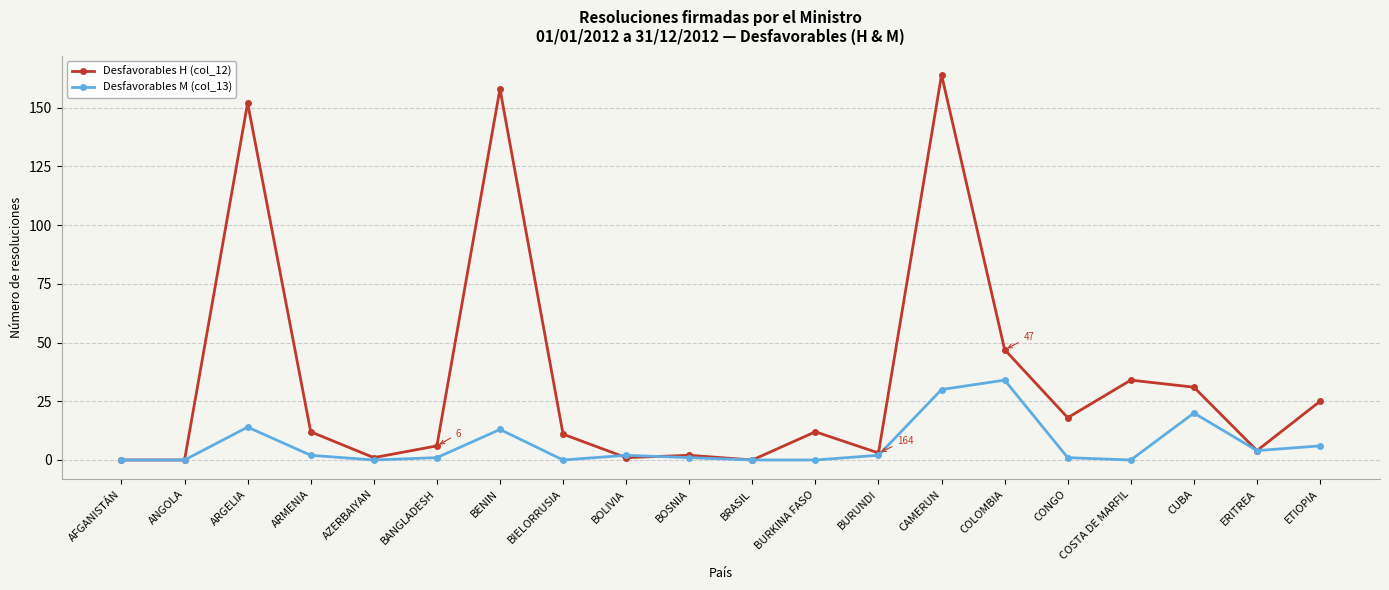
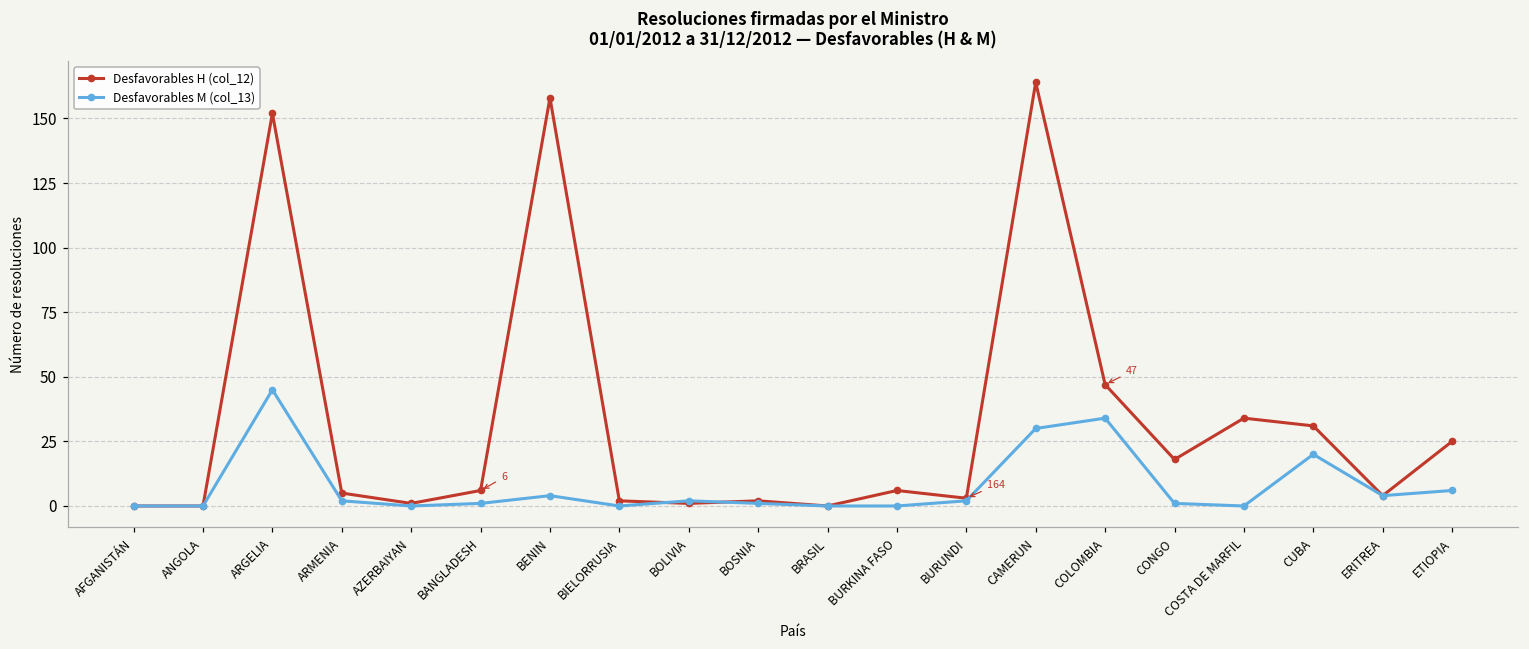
Desfavorables M (col_13), ARGELIA: 14 -> 45
Desfavorables H (col_12), ARMENIA: 12 -> 5
Desfavorables M (col_13), BENIN: 13 -> 4
Desfavorables H (col_12), BIELORRUSIA: 11 -> 2
Desfavorables H (col_12), BURKINA FASO: 12 -> 6
